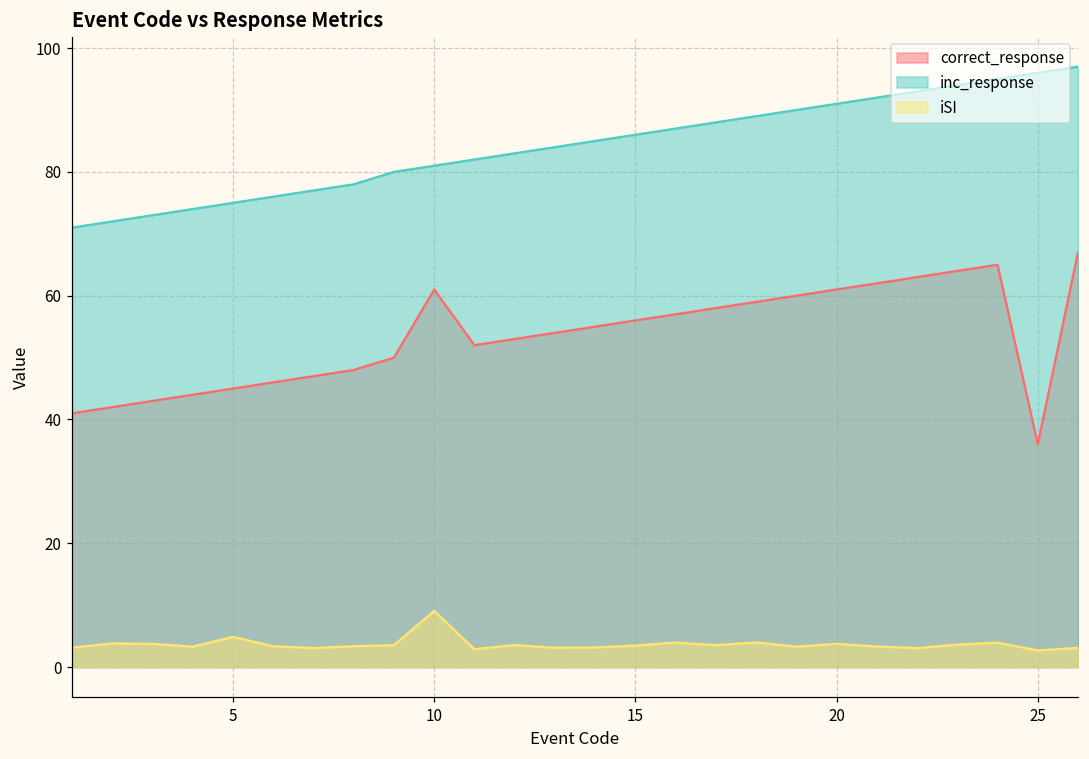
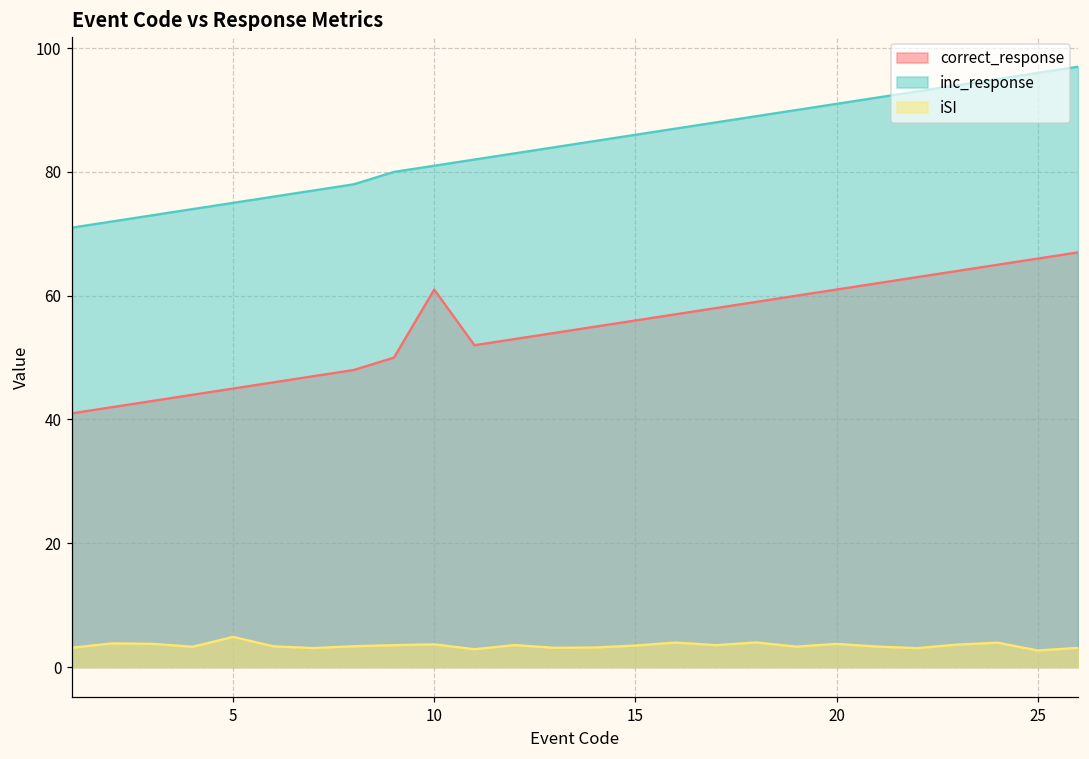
iSI, 10: 9 -> 4
correct_response, 25: 36 -> 66
